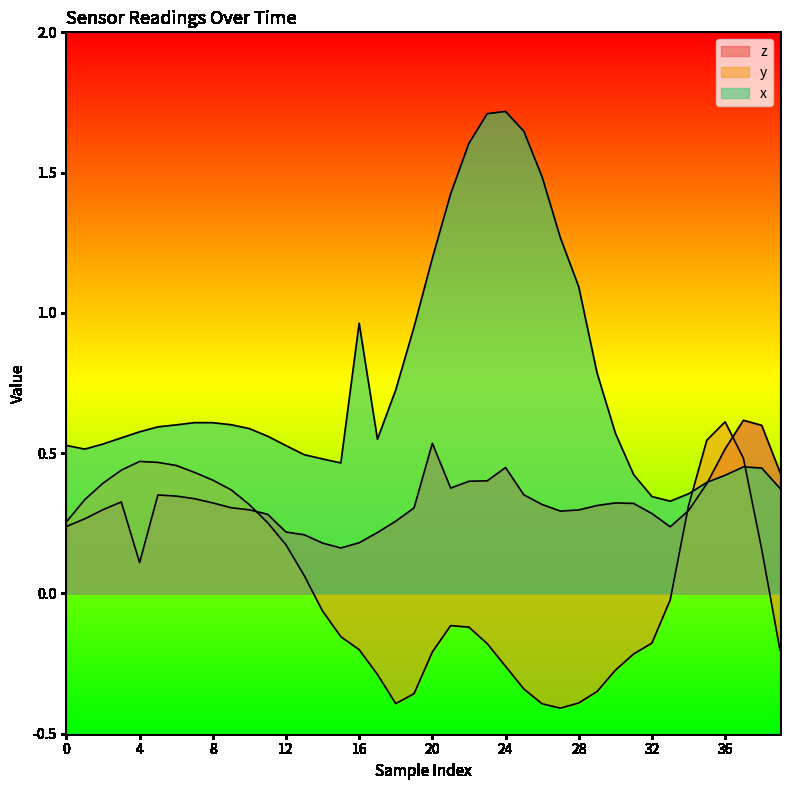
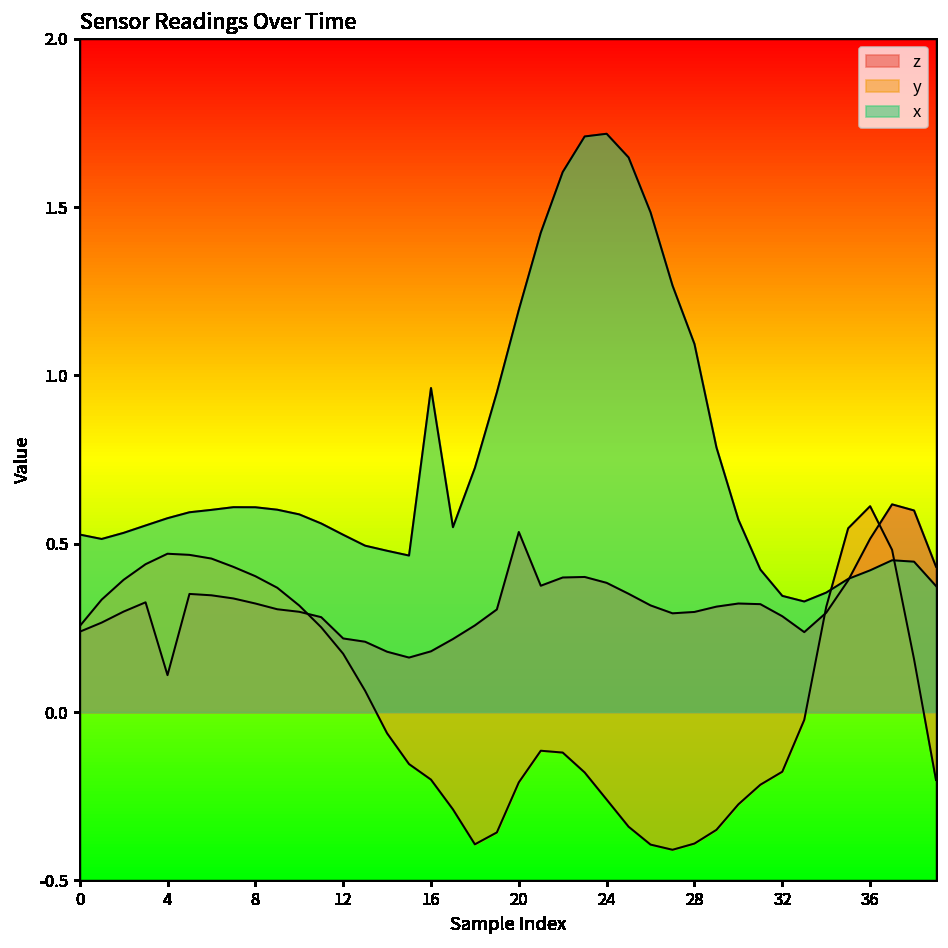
z, 24: 0.45 -> 0.38
